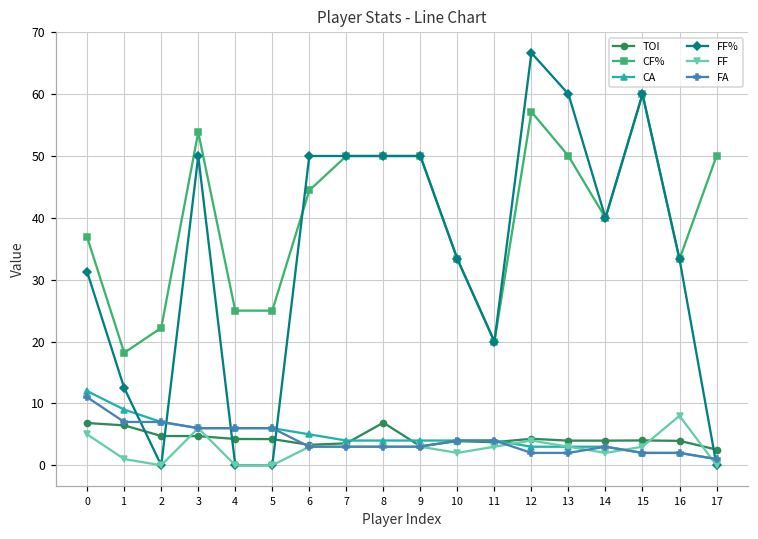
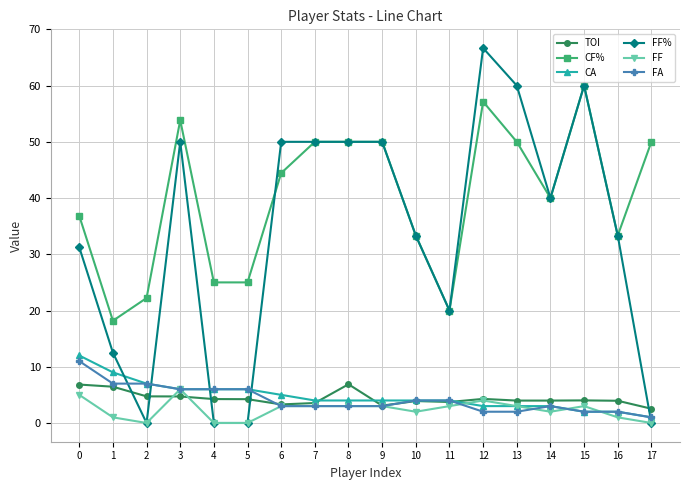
FF, 16: 8 -> 1
